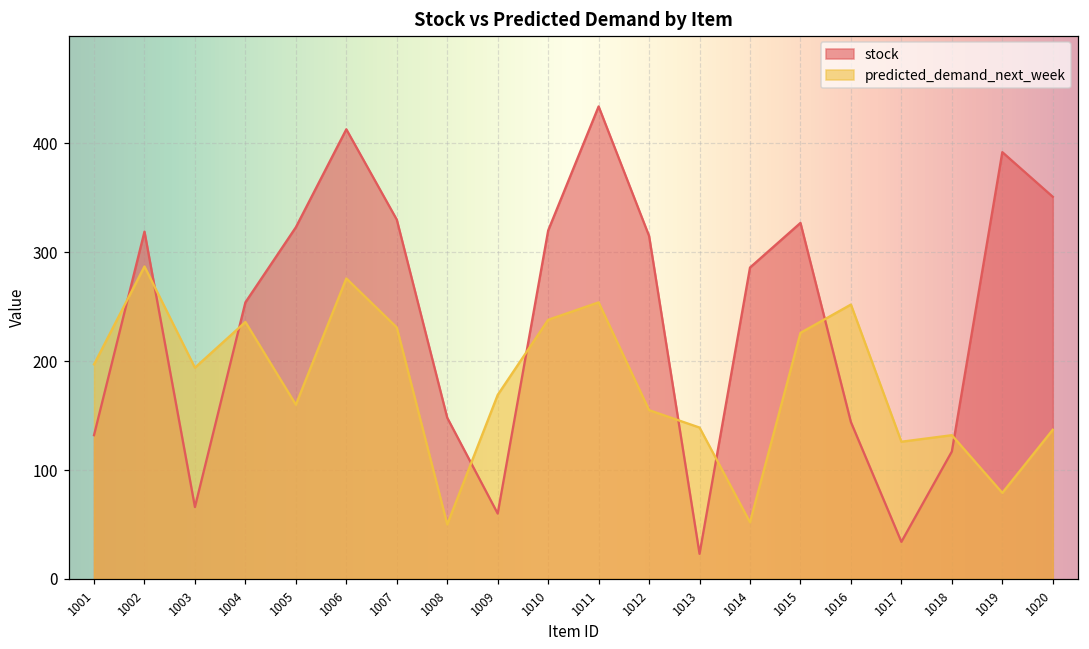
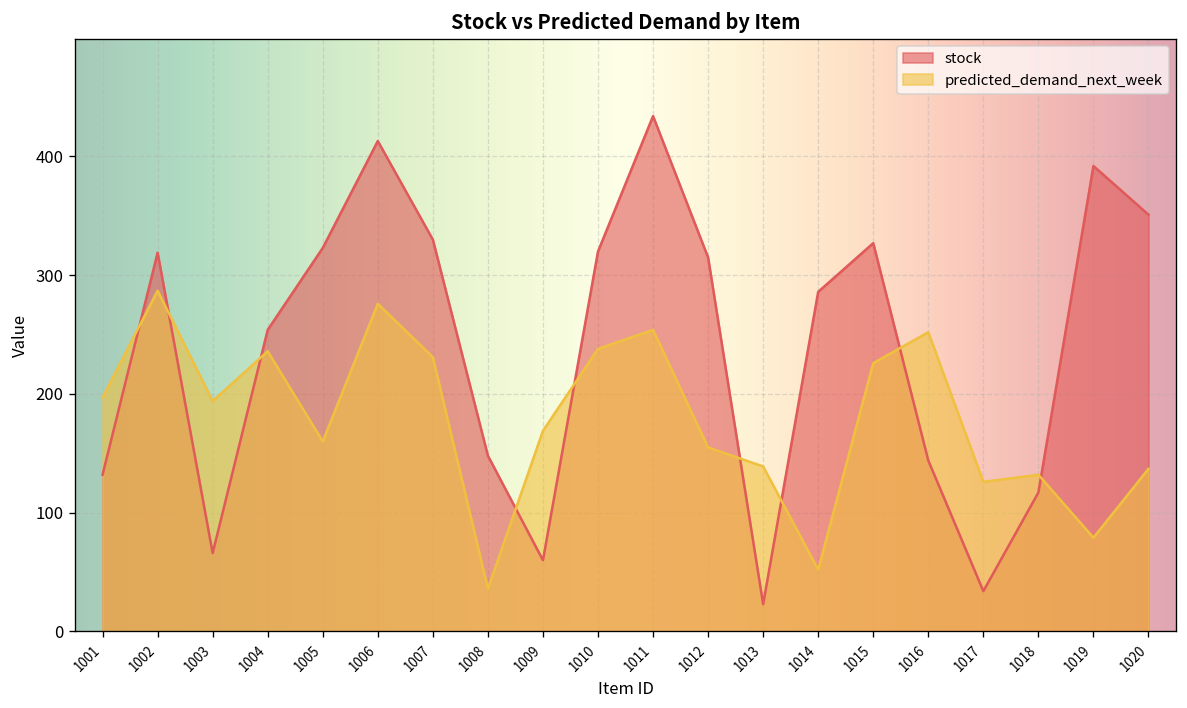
predicted_demand_next_week, 1008: 50 -> 40
